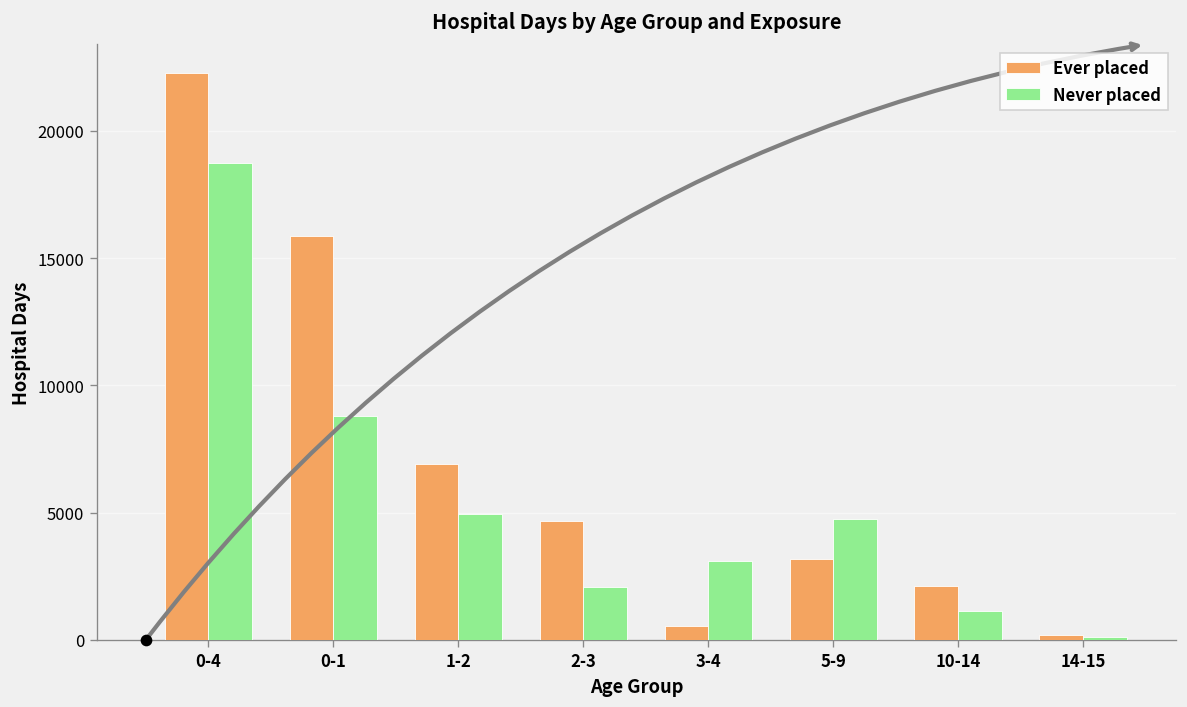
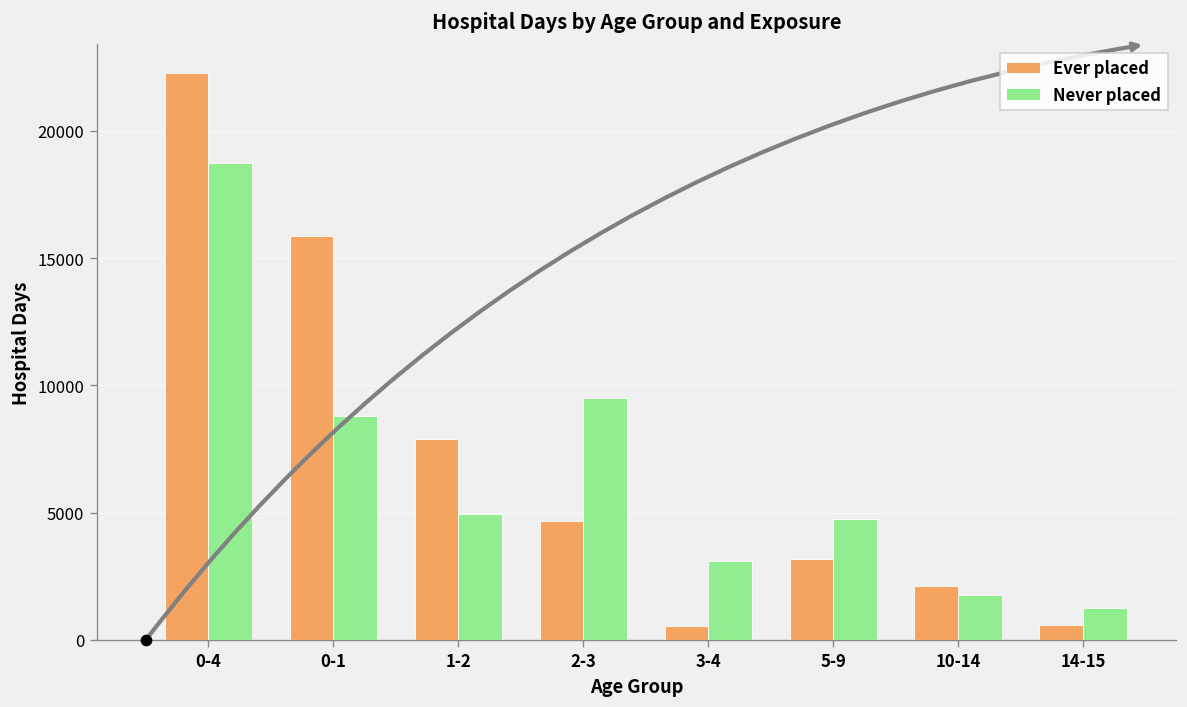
Ever placed, 1-2: 6900 -> 7900
Never placed, 2-3: 2100 -> 9500
Never placed, 10-14: 1100 -> 1700
Ever placed, 14-15: 200 -> 600
Never placed, 14-15: 100 -> 1300
